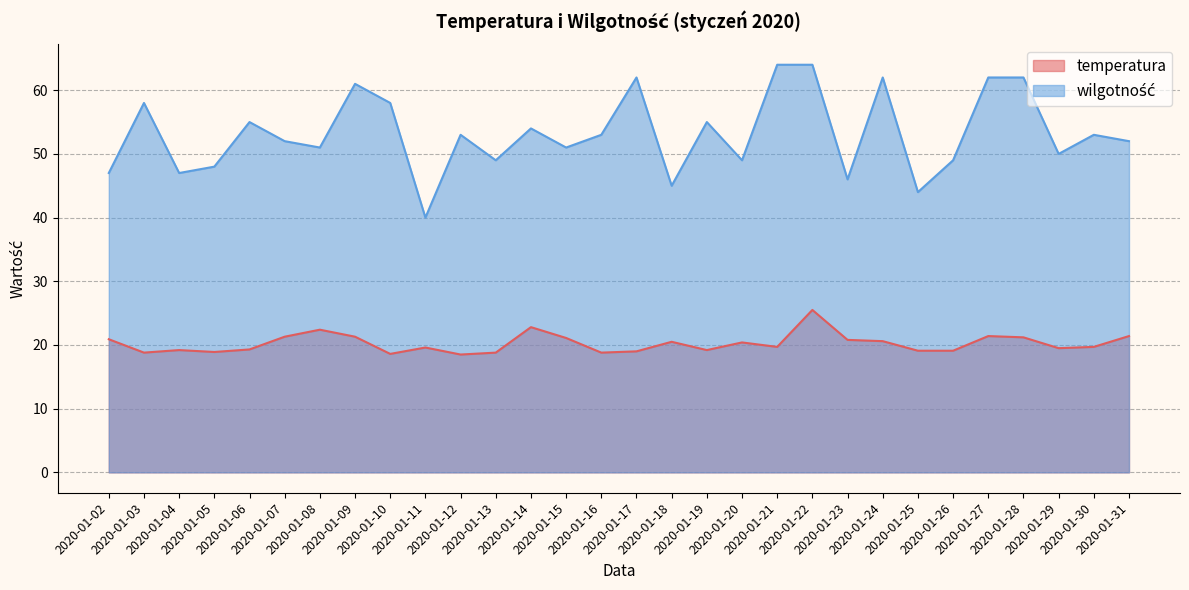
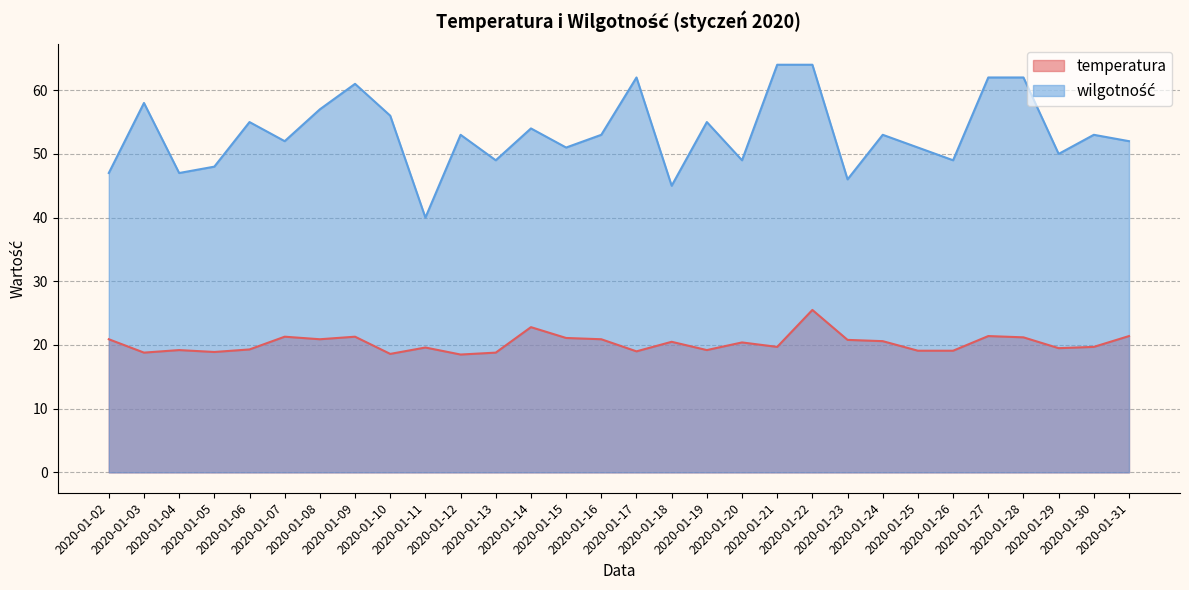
temperatura, 2020-01-08: 22 -> 21
wilgotność, 2020-01-08: 51 -> 57
wilgotność, 2020-01-10: 58 -> 56
temperatura, 2020-01-16: 19 -> 21
wilgotność, 2020-01-24: 62 -> 53
wilgotność, 2020-01-25: 44 -> 51
